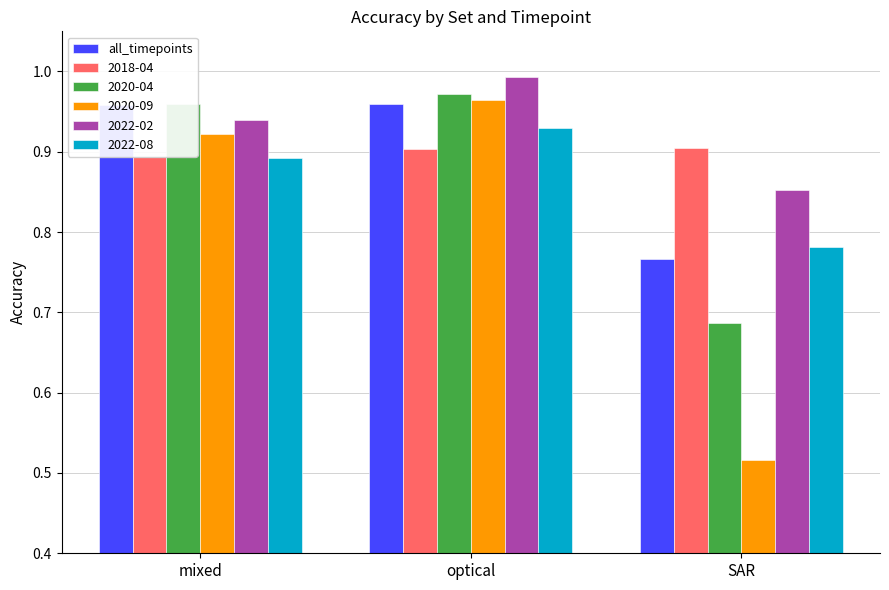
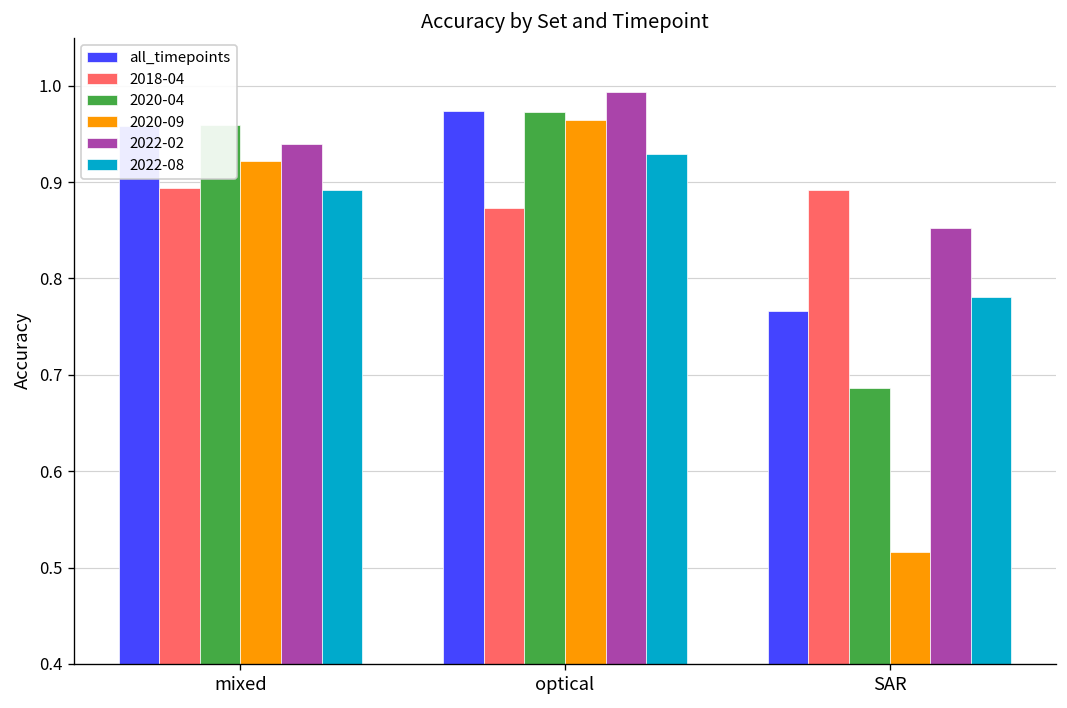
all_timepoints, optical: 0.96 -> 0.97
2018-04, optical: 0.90 -> 0.87
2018-04, SAR: 0.90 -> 0.89
